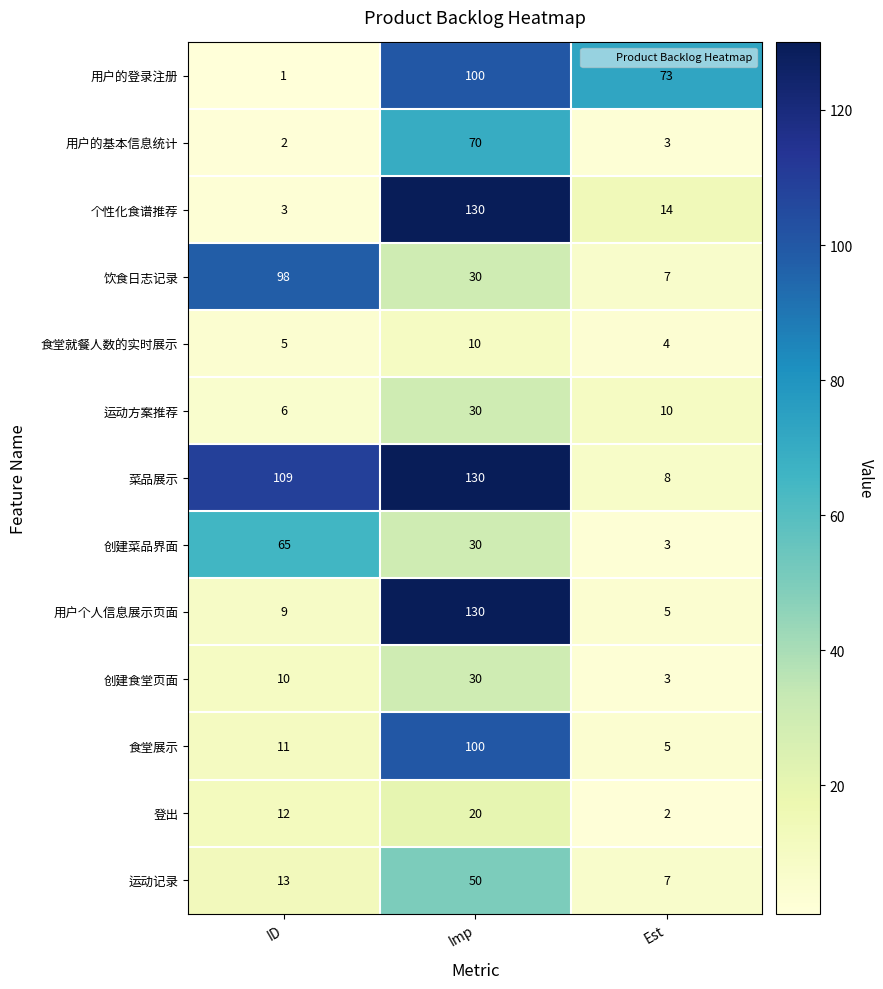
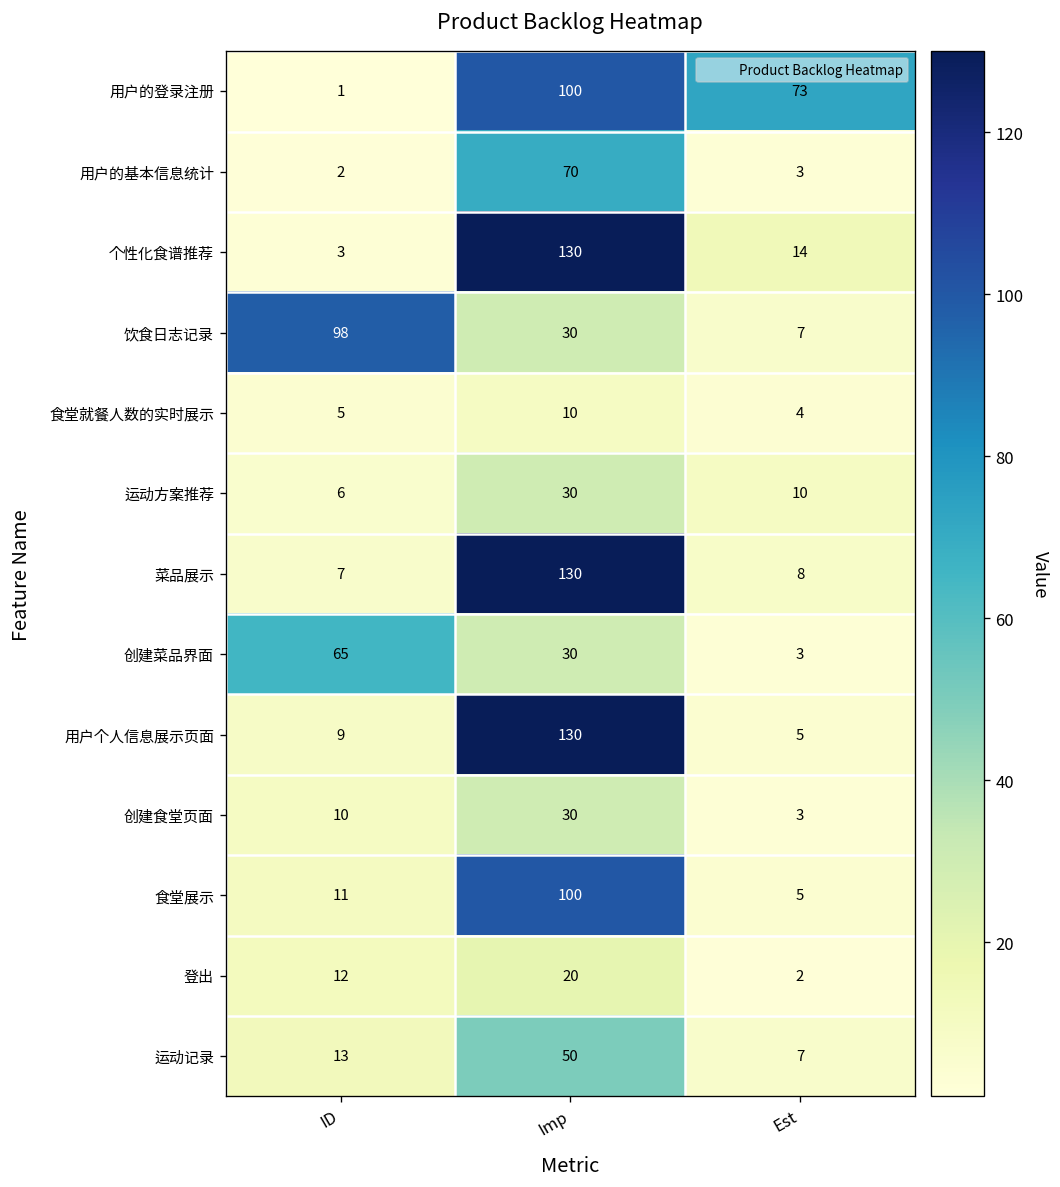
菜品展示, ID: 109 -> 7
